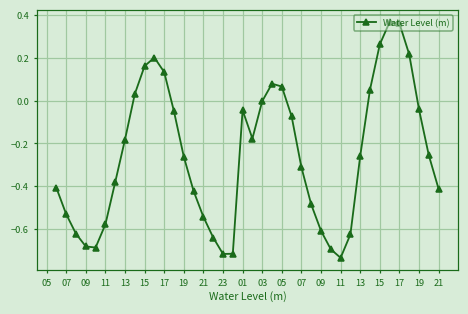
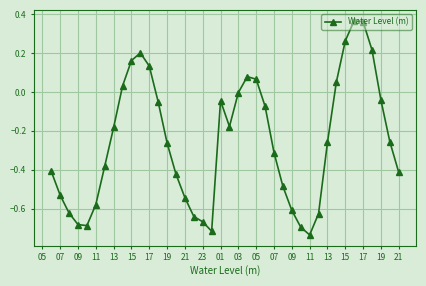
23: -0.72 -> -0.67
